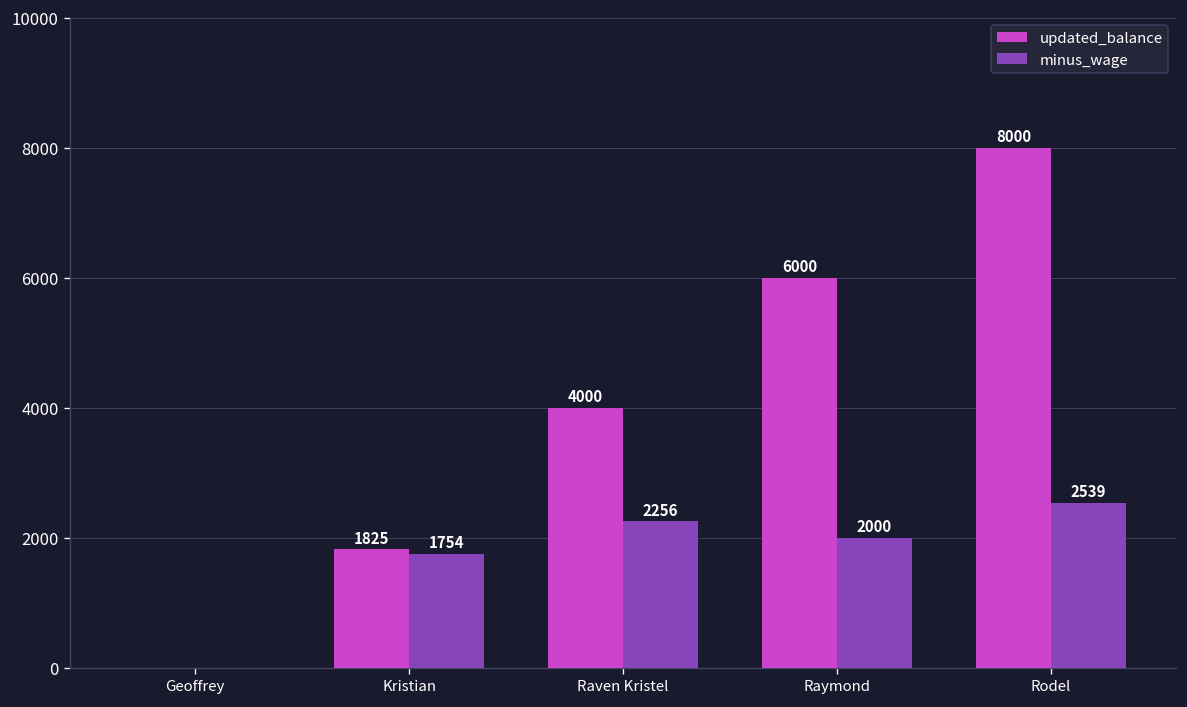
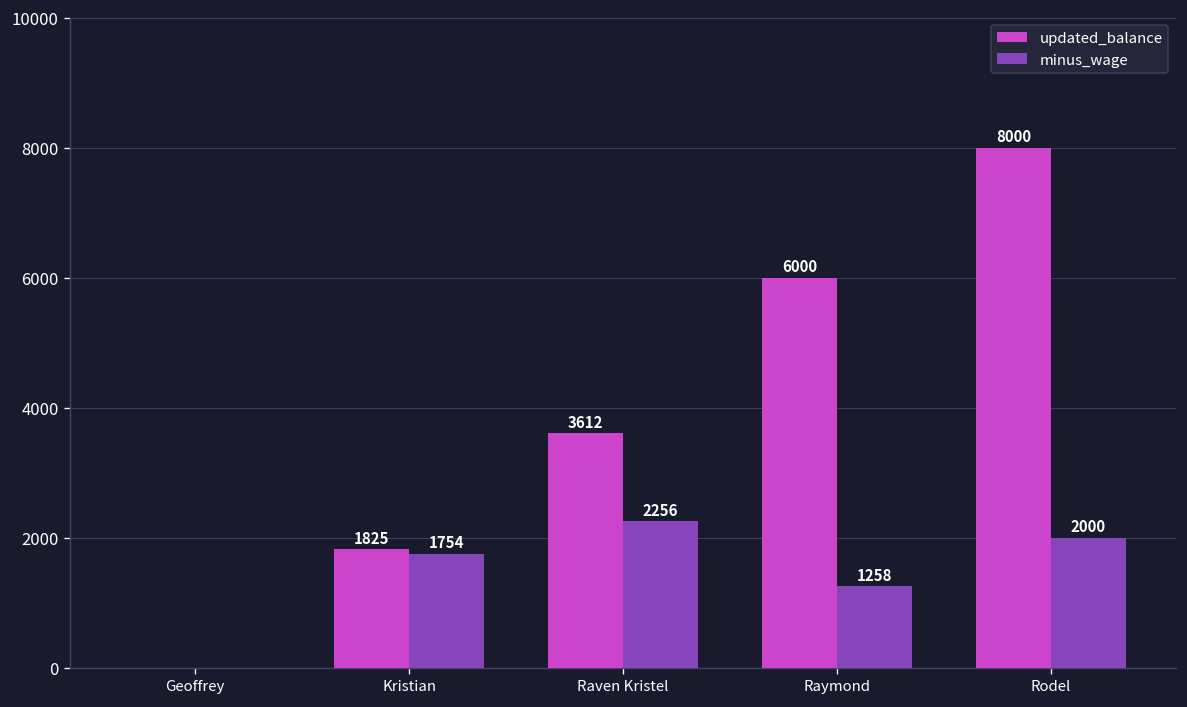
updated_balance, Raven Kristel: 4000 -> 3612
minus_wage, Raymond: 2000 -> 1258
minus_wage, Rodel: 2539 -> 2000
